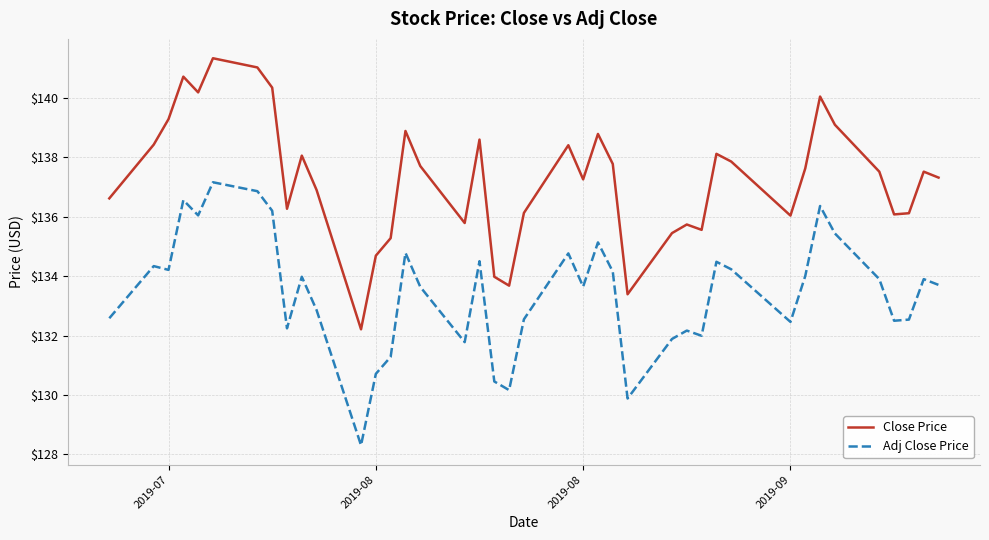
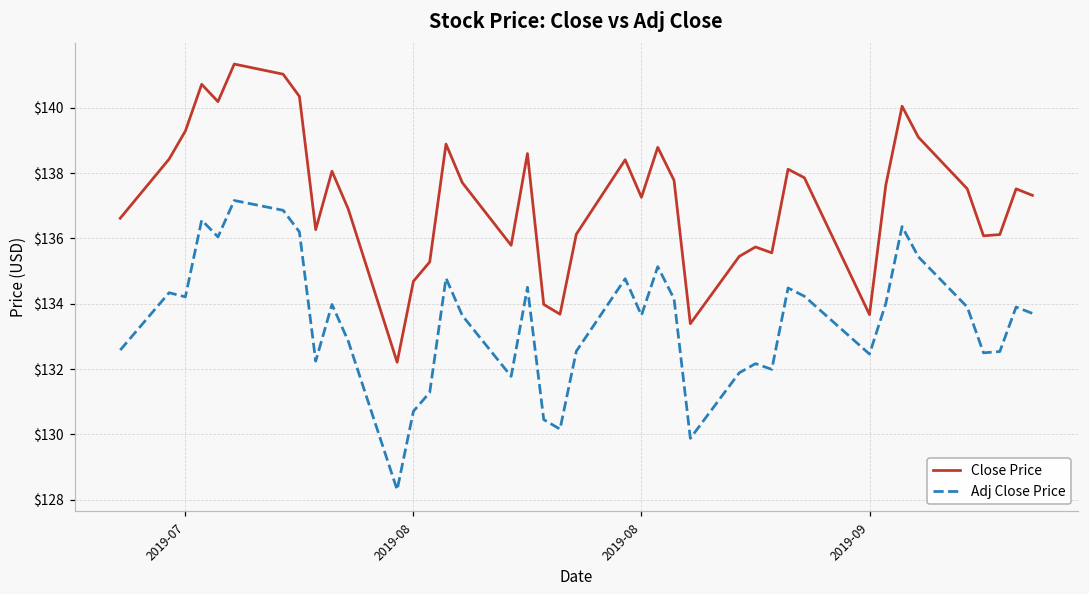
Close Price, 2019-09: $136.0 -> $133.7
